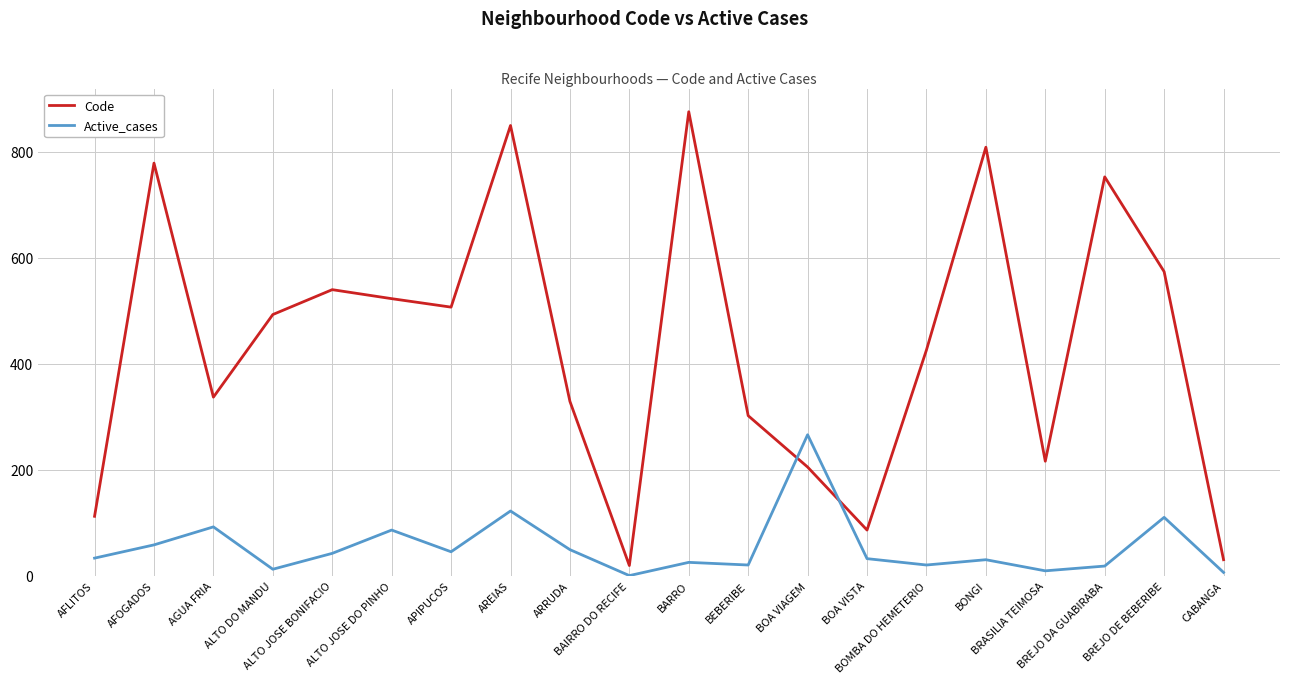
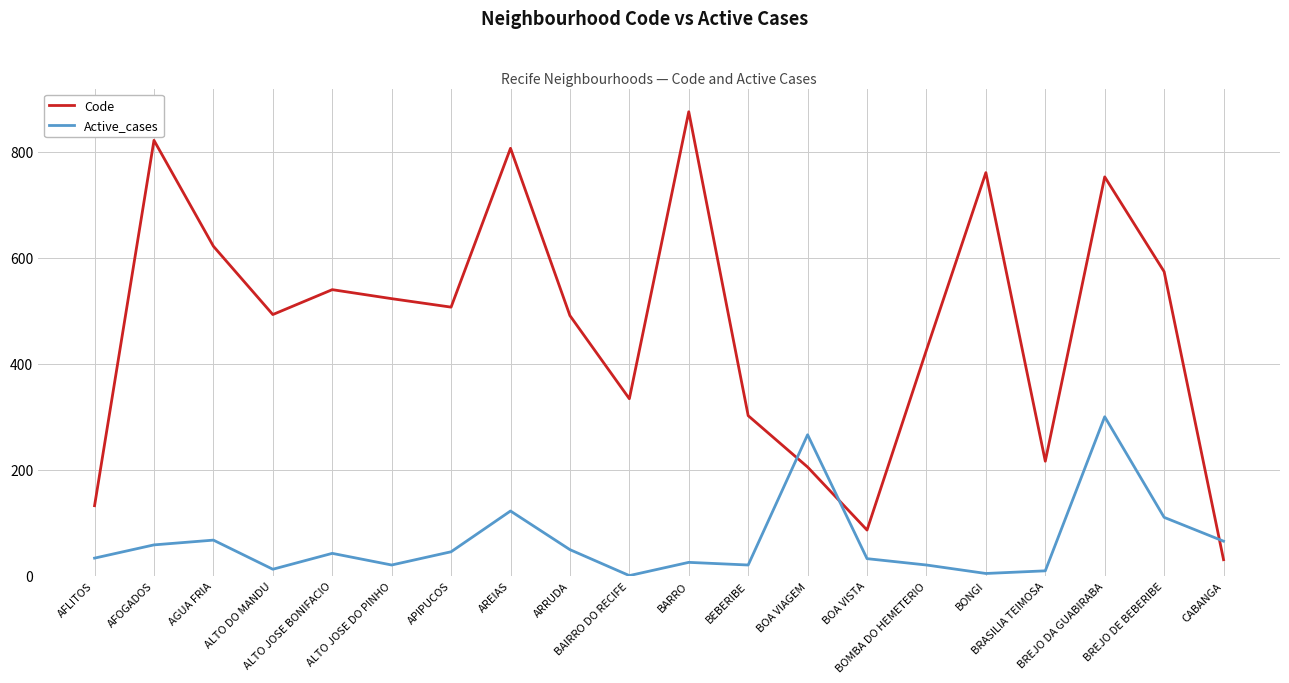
Code, AFLITOS: 110 -> 130
Code, AFOGADOS: 780 -> 820
Code, AGUA FRIA: 340 -> 620
Active_cases, AGUA FRIA: 90 -> 70
Active_cases, ALTO JOSE DO PINHO: 90 -> 20
Code, AREIAS: 850 -> 810
Code, ARRUDA: 330 -> 490
Code, BAIRRO DO RECIFE: 20 -> 330
Code, BONGI: 810 -> 760
Active_cases, BONGI: 30 -> 0
Active_cases, BREJO DA GUABIRABA: 20 -> 300
Active_cases, CABANGA: 10 -> 70
